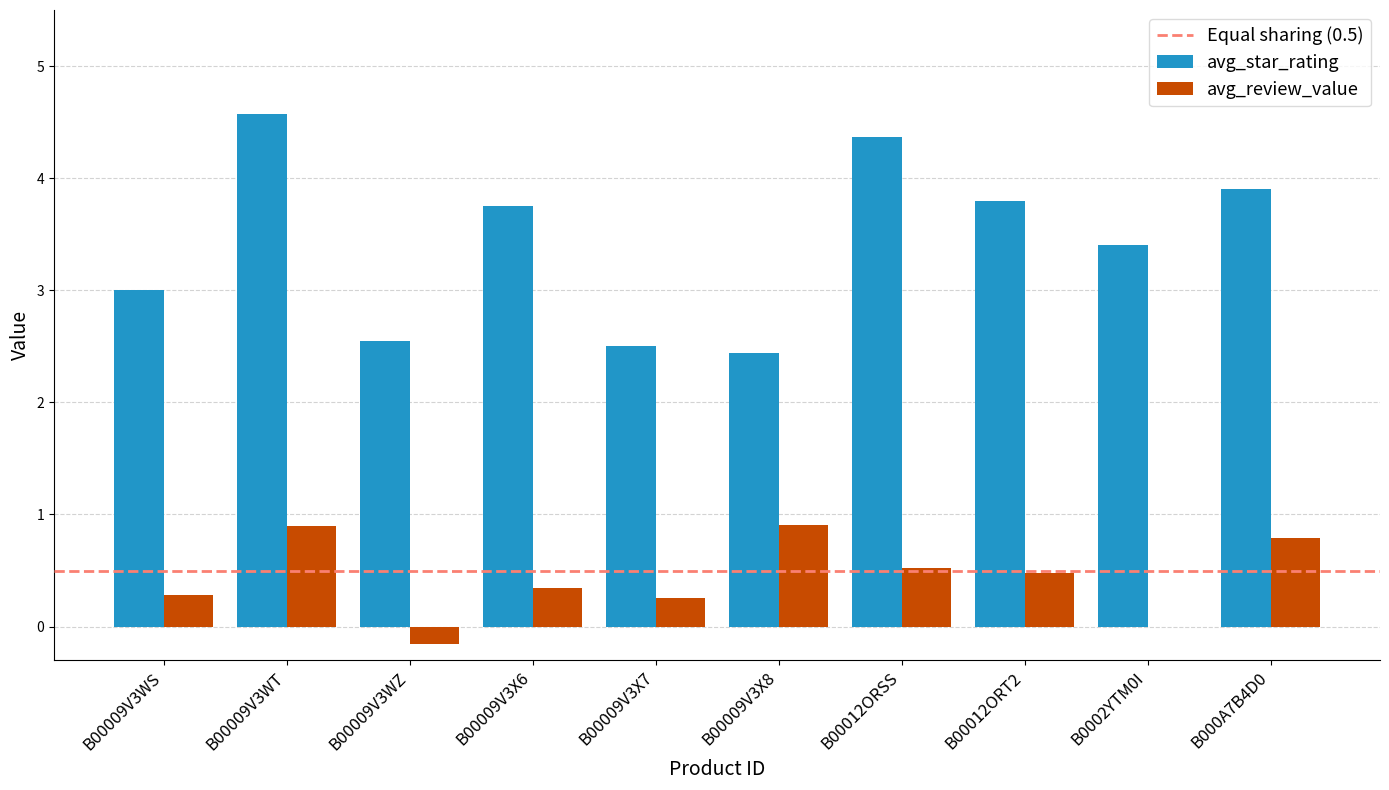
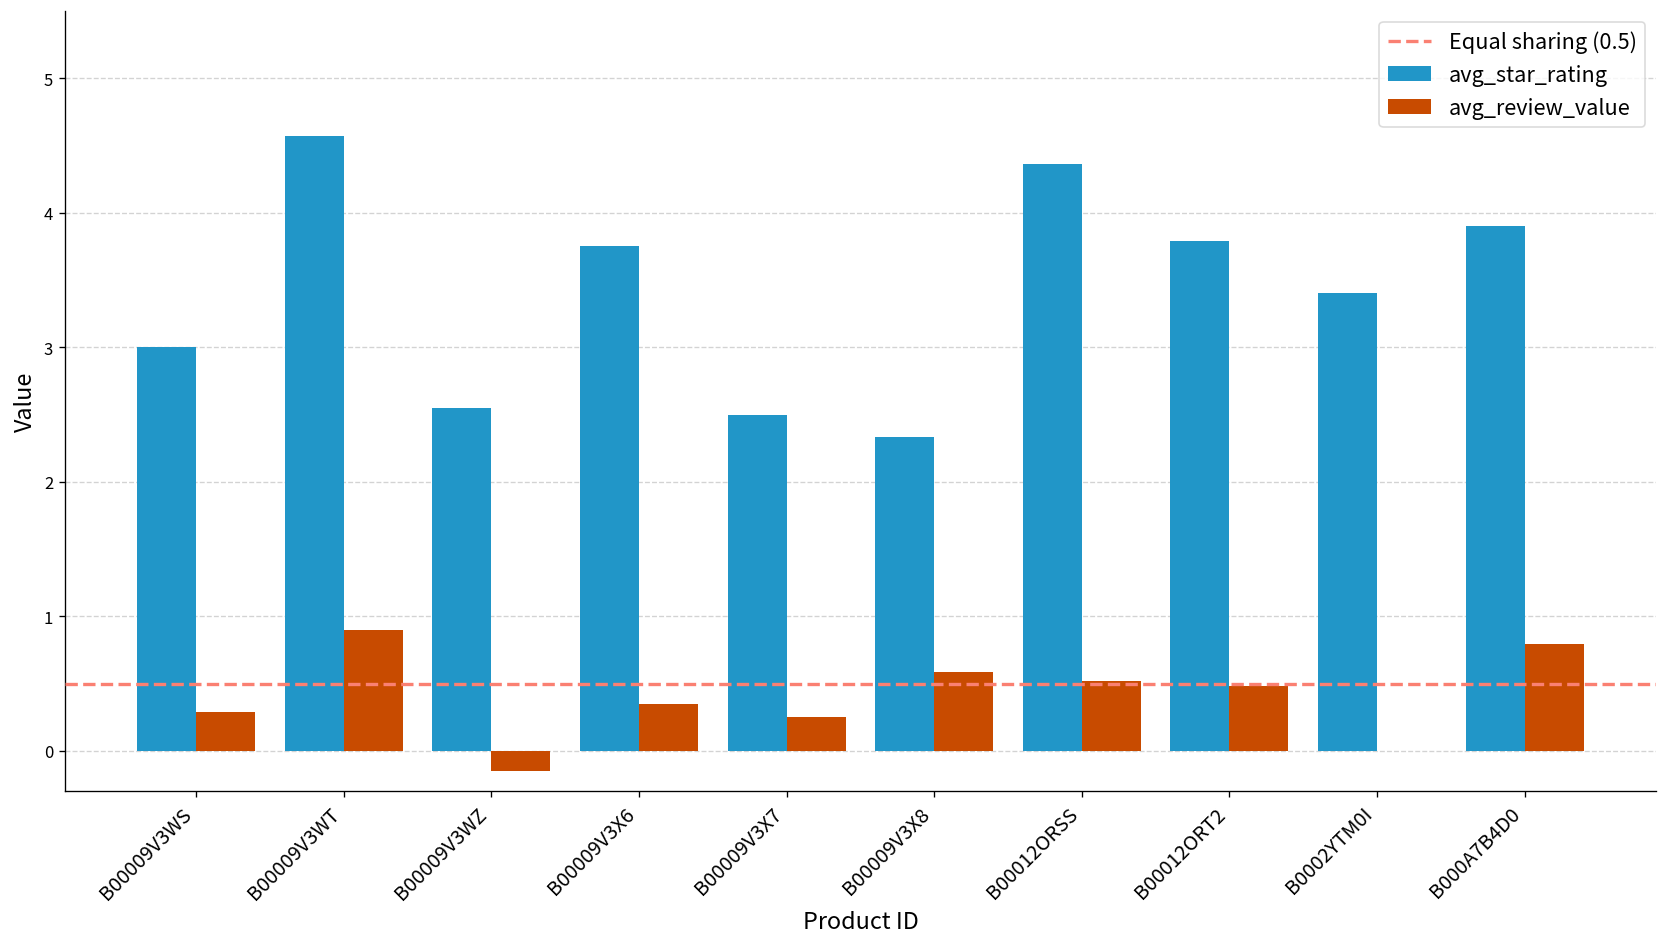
avg_star_rating, B00009V3X8: 2.44 -> 2.33
avg_review_value, B00009V3X8: 0.90 -> 0.59
